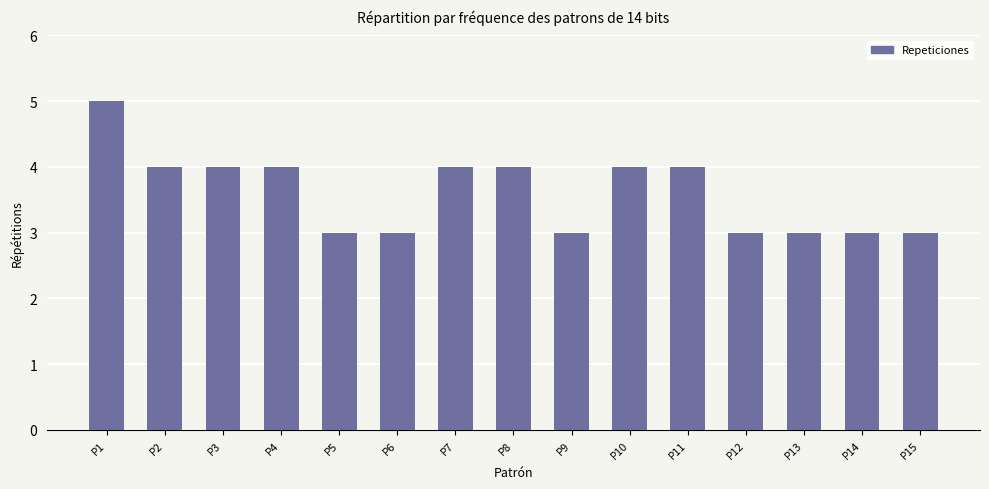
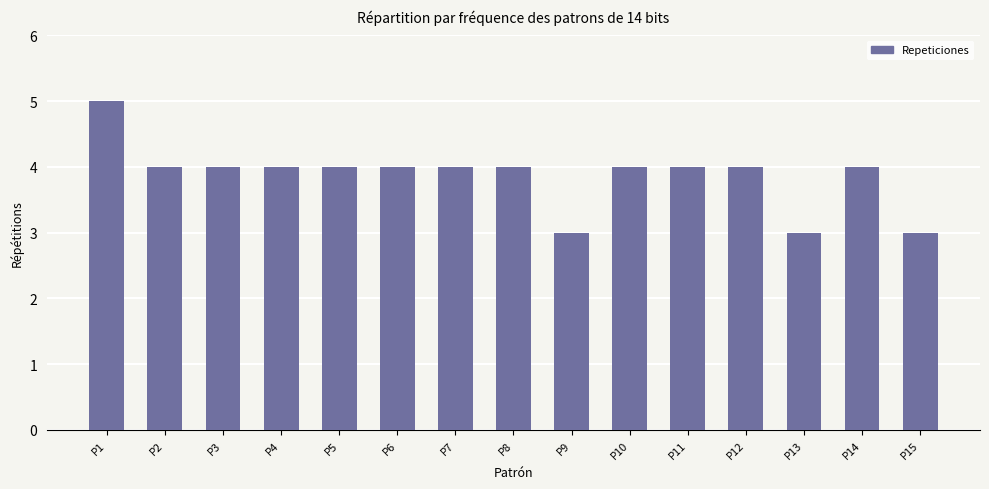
P5: 3 -> 4
P6: 3 -> 4
P12: 3 -> 4
P14: 3 -> 4
